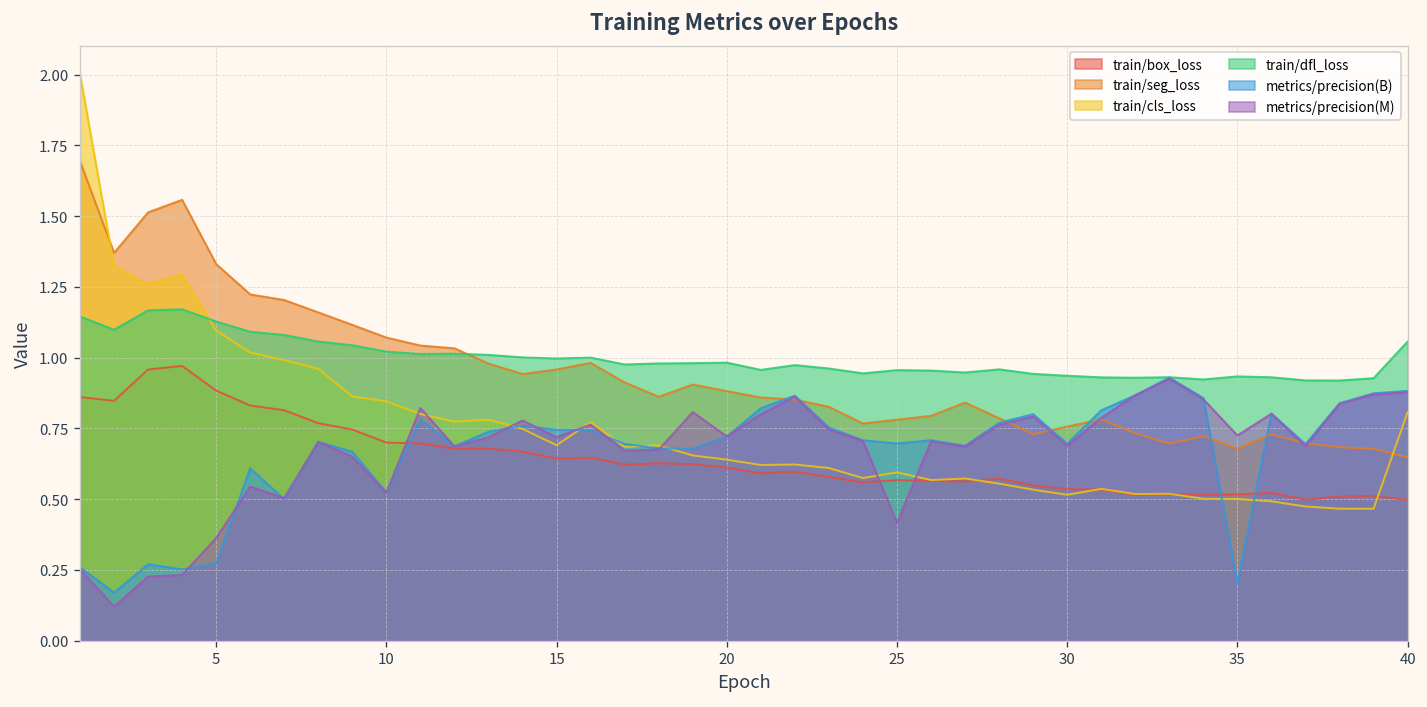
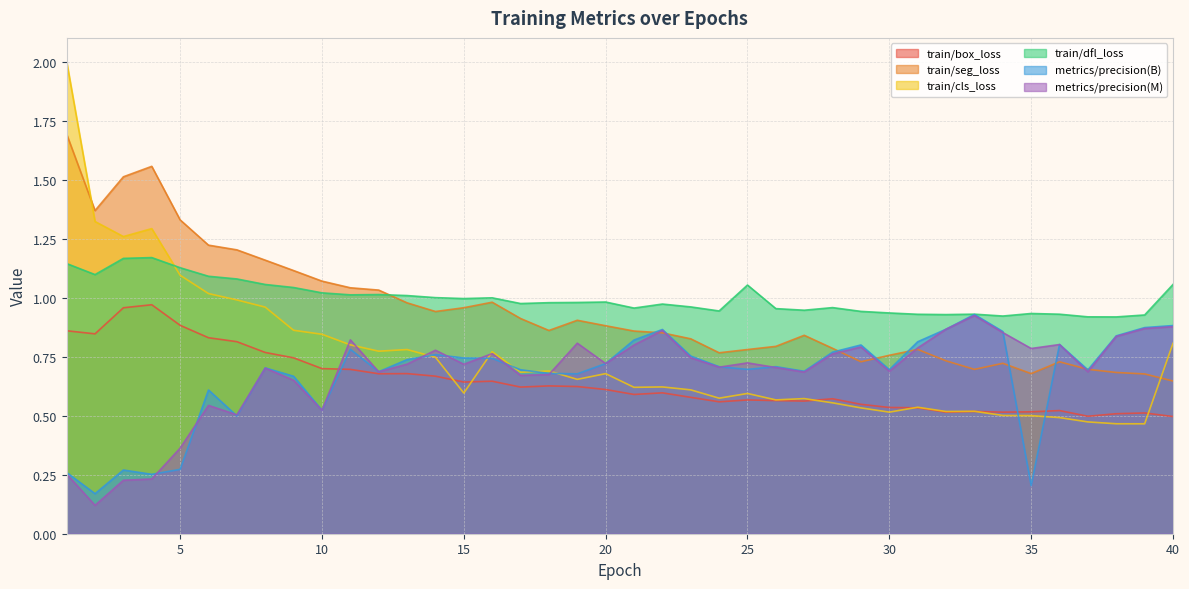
train/cls_loss, 15: 0.69 -> 0.60
train/cls_loss, 20: 0.64 -> 0.68
train/dfl_loss, 25: 0.96 -> 1.05
metrics/precision(M), 25: 0.42 -> 0.72
metrics/precision(M), 35: 0.73 -> 0.79
